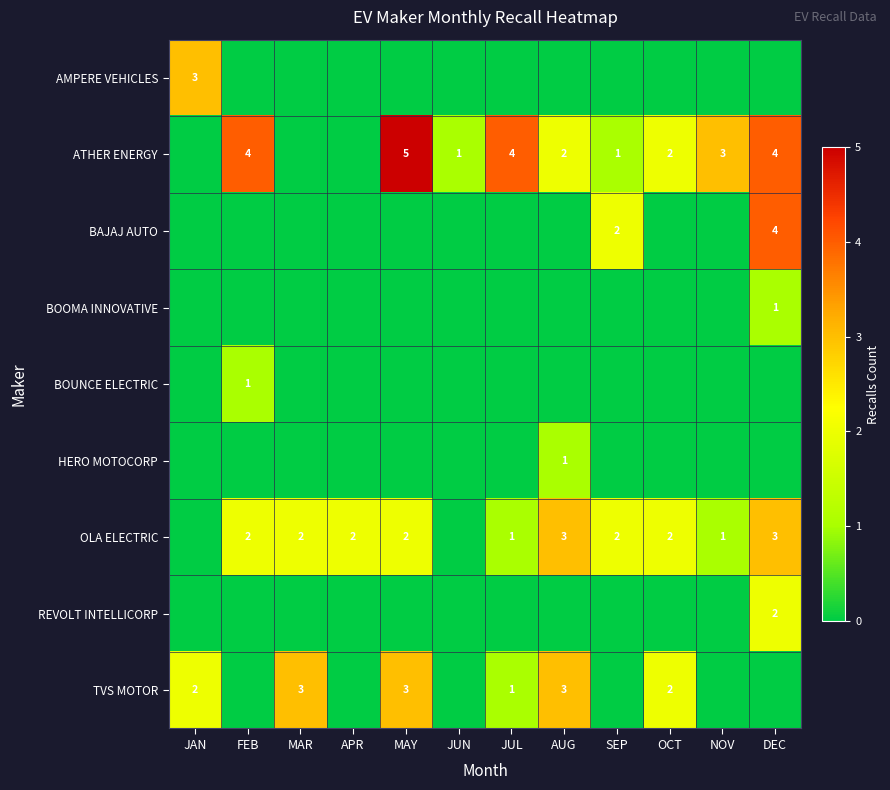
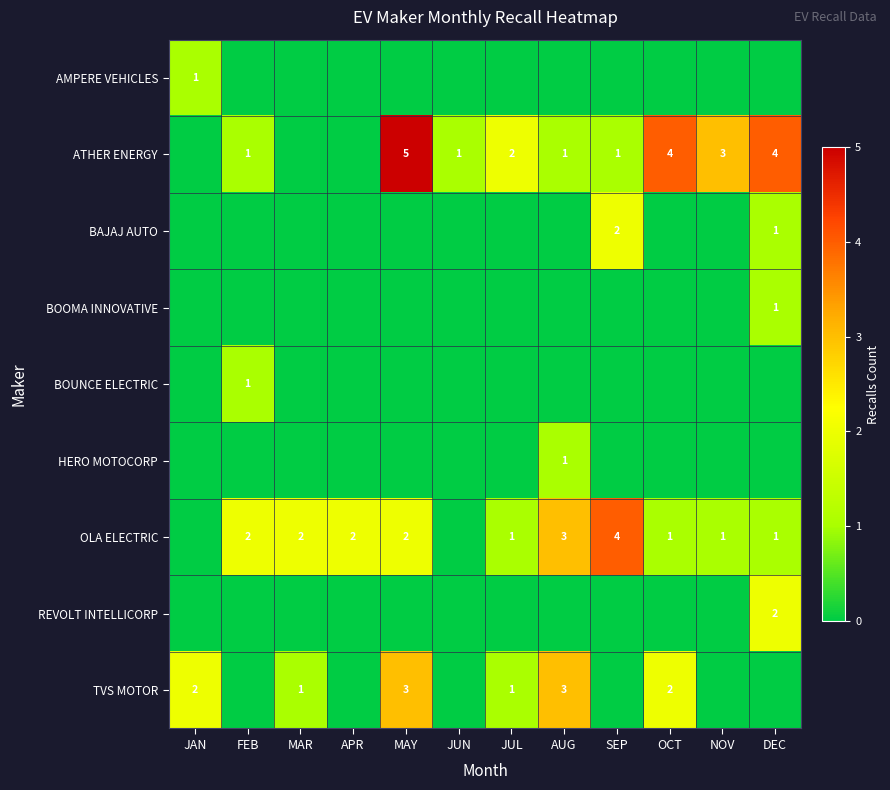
AMPERE VEHICLES, JAN: 3 -> 1
ATHER ENERGY, FEB: 4 -> 1
ATHER ENERGY, JUL: 4 -> 2
ATHER ENERGY, AUG: 2 -> 1
ATHER ENERGY, OCT: 2 -> 4
BAJAJ AUTO, DEC: 4 -> 1
OLA ELECTRIC, SEP: 2 -> 4
OLA ELECTRIC, OCT: 2 -> 1
OLA ELECTRIC, DEC: 3 -> 1
TVS MOTOR, MAR: 3 -> 1
